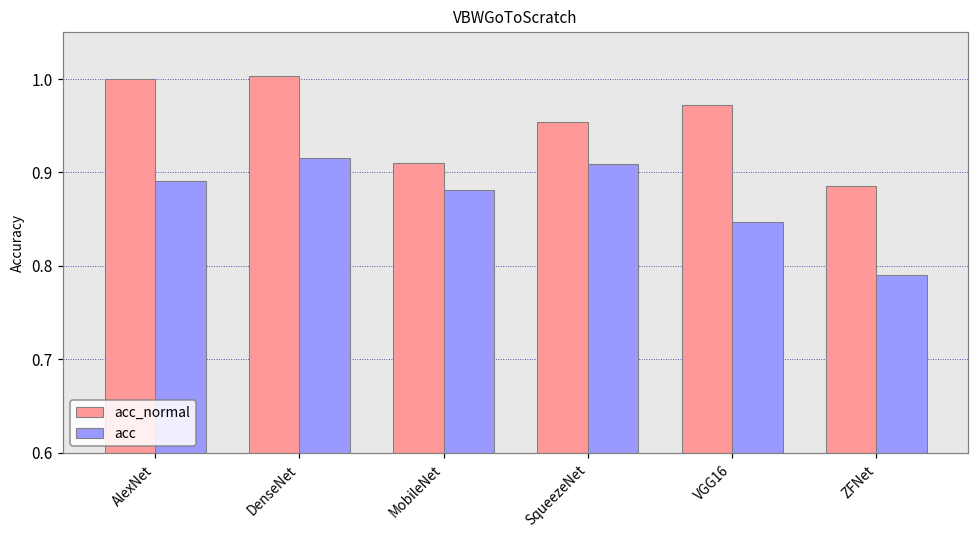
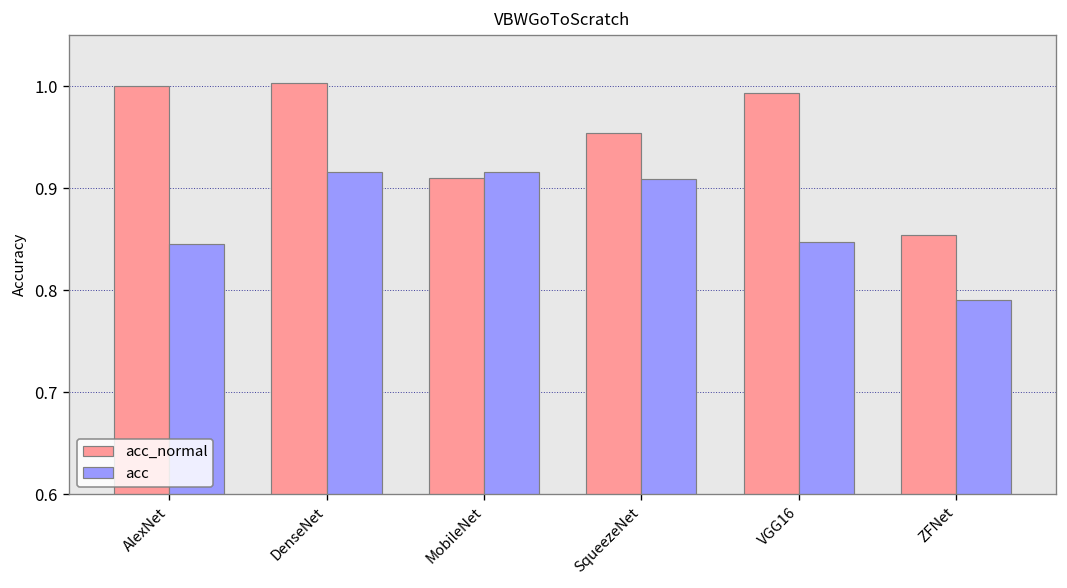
acc, AlexNet: 0.89 -> 0.84
acc, MobileNet: 0.88 -> 0.92
acc_normal, VGG16: 0.97 -> 0.99
acc_normal, ZFNet: 0.89 -> 0.85
